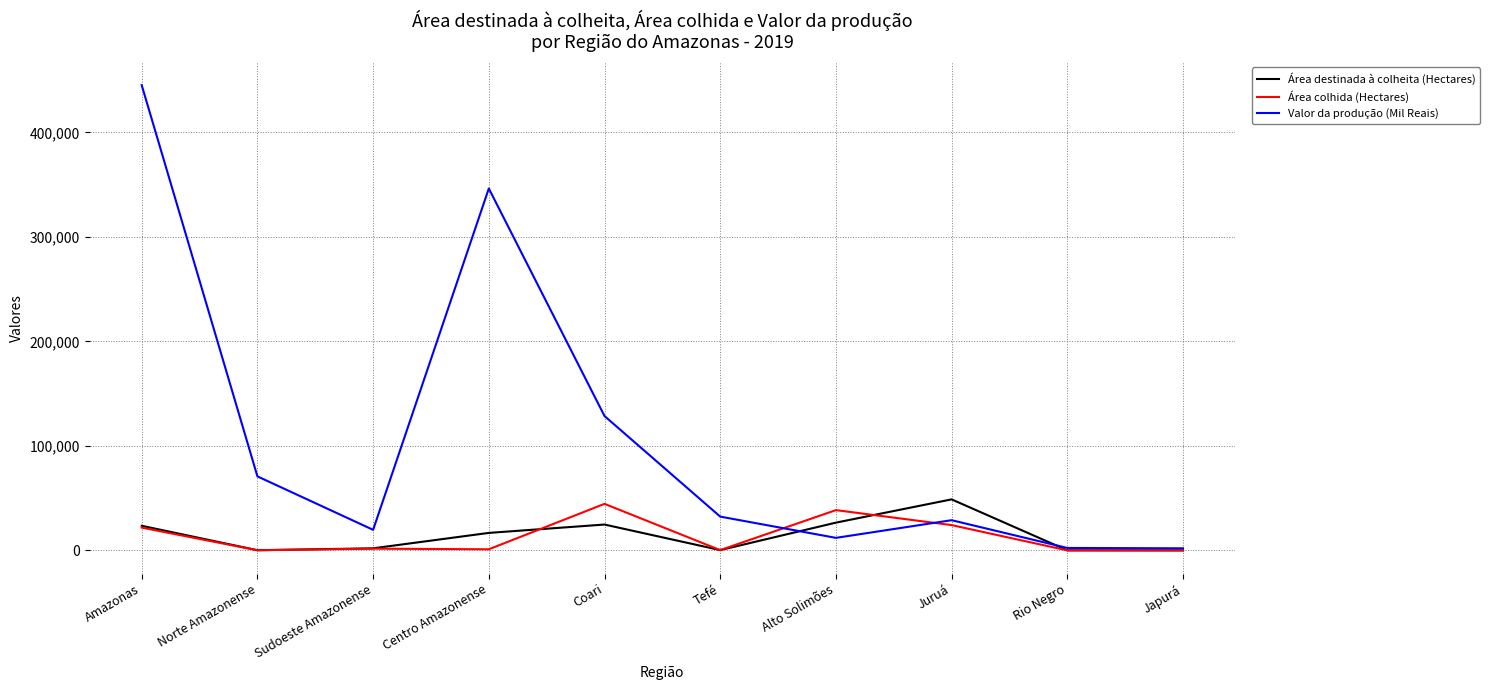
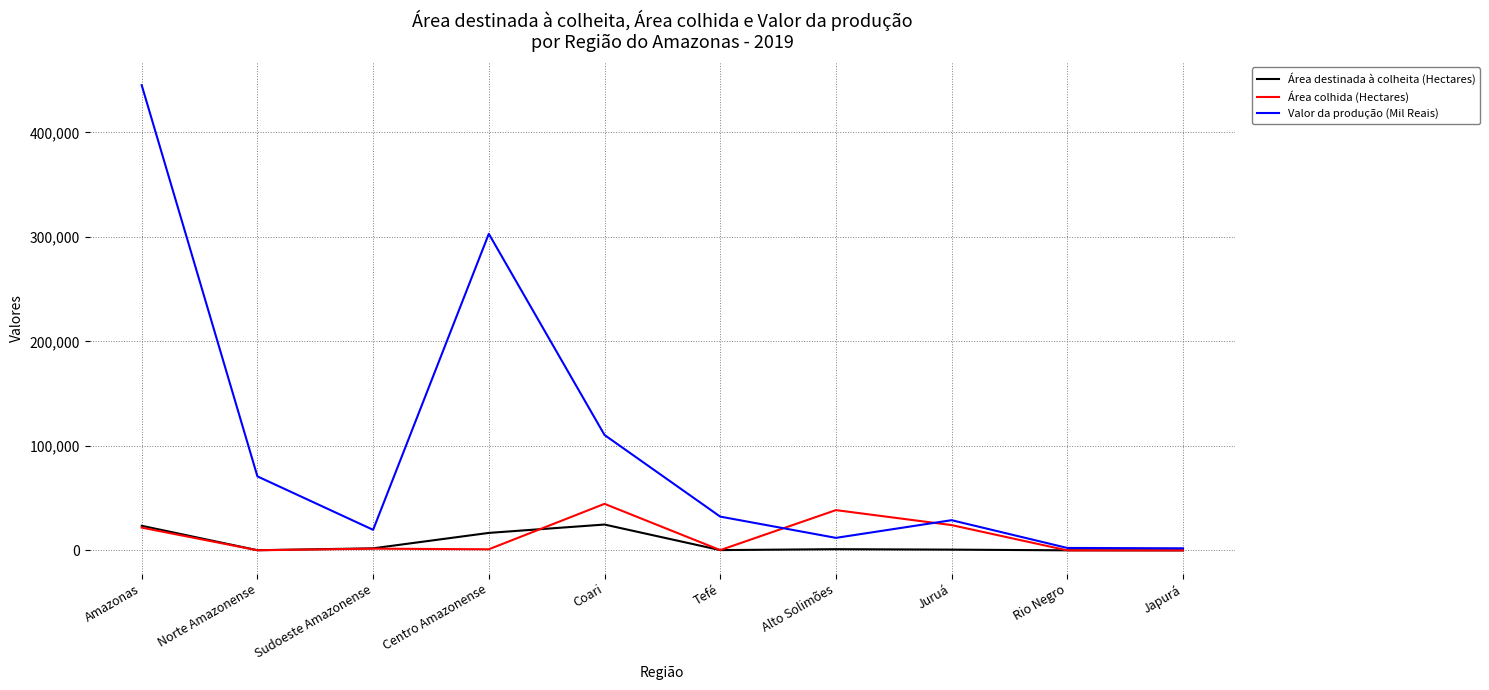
Valor da produção (Mil Reais), Centro Amazonense: 346,000 -> 303,000
Valor da produção (Mil Reais), Coari: 129,000 -> 111,000
Área destinada à colheita (Hectares), Alto Solimões: 27,000 -> 1,000
Área destinada à colheita (Hectares), Juruá: 49,000 -> 1,000
